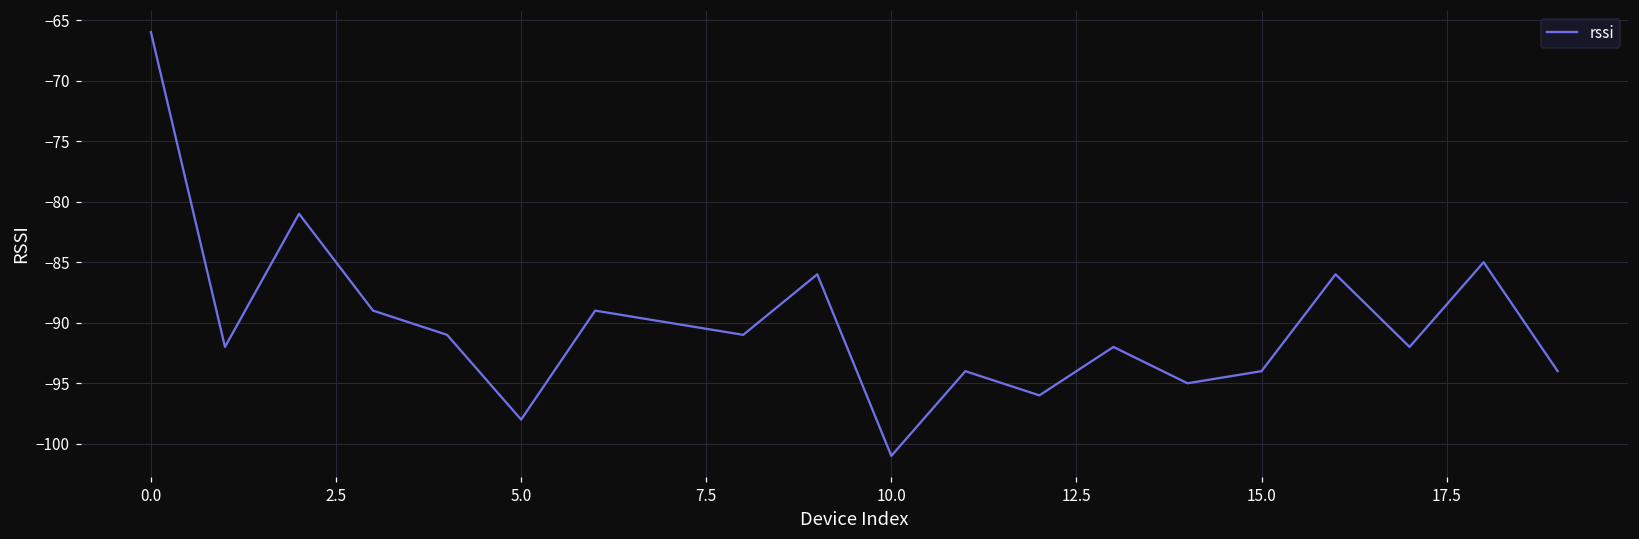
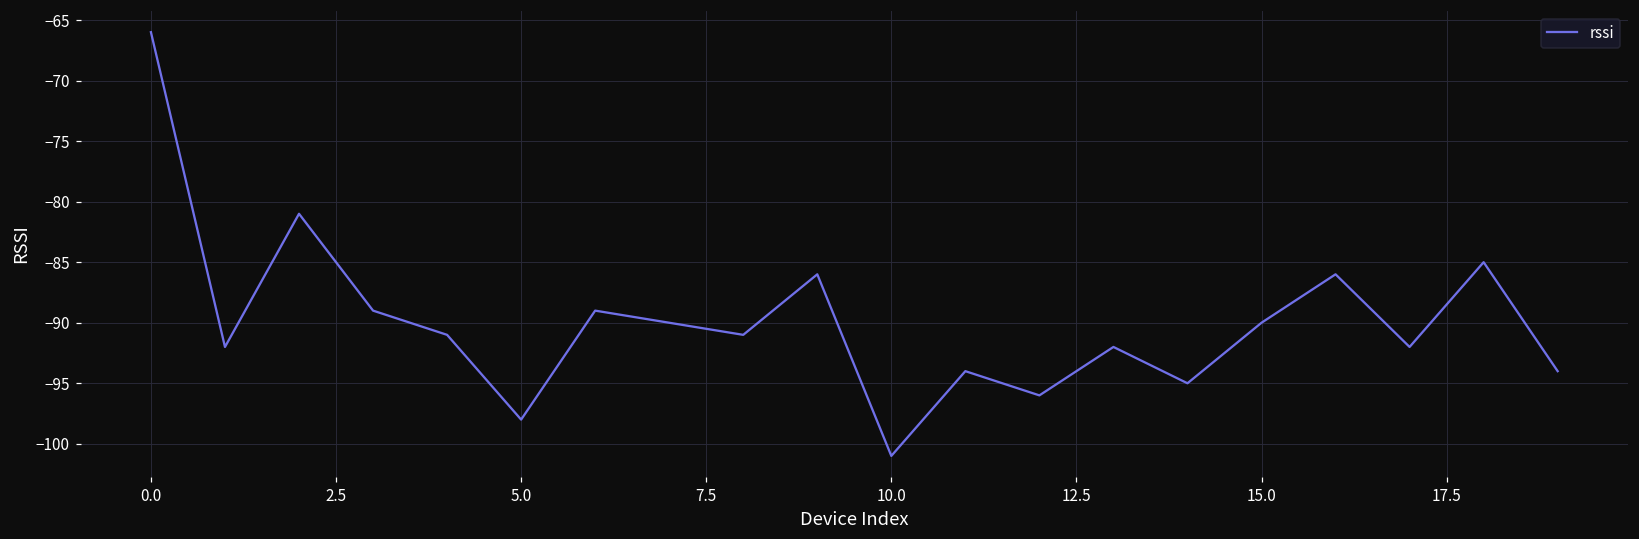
15.0: -94 -> -90
